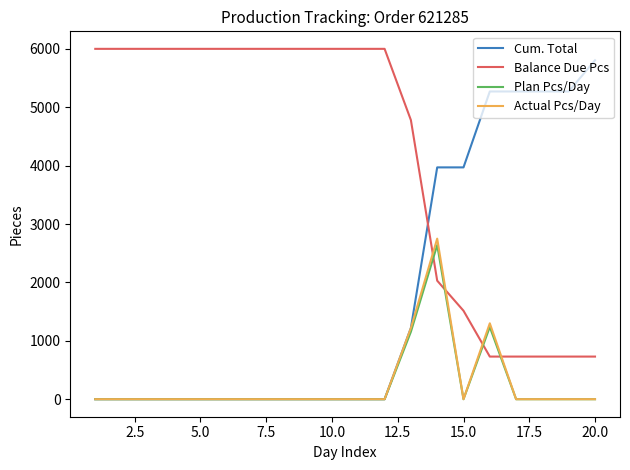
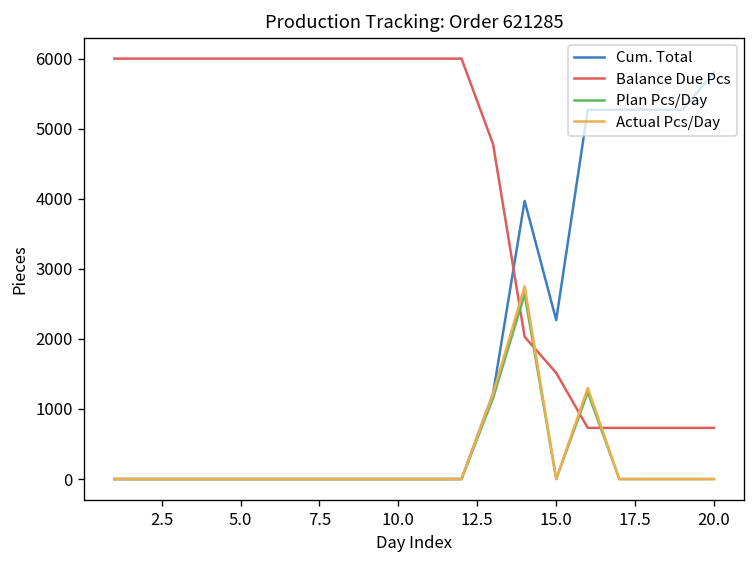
Cum. Total, 15.0: 4000 -> 2300
